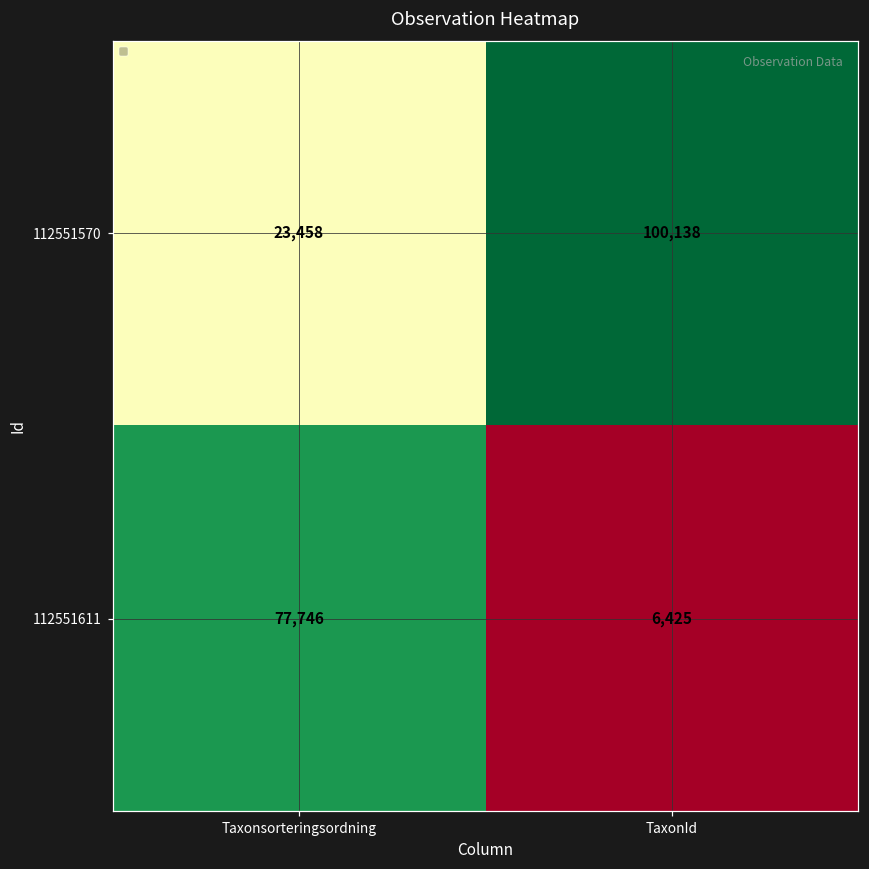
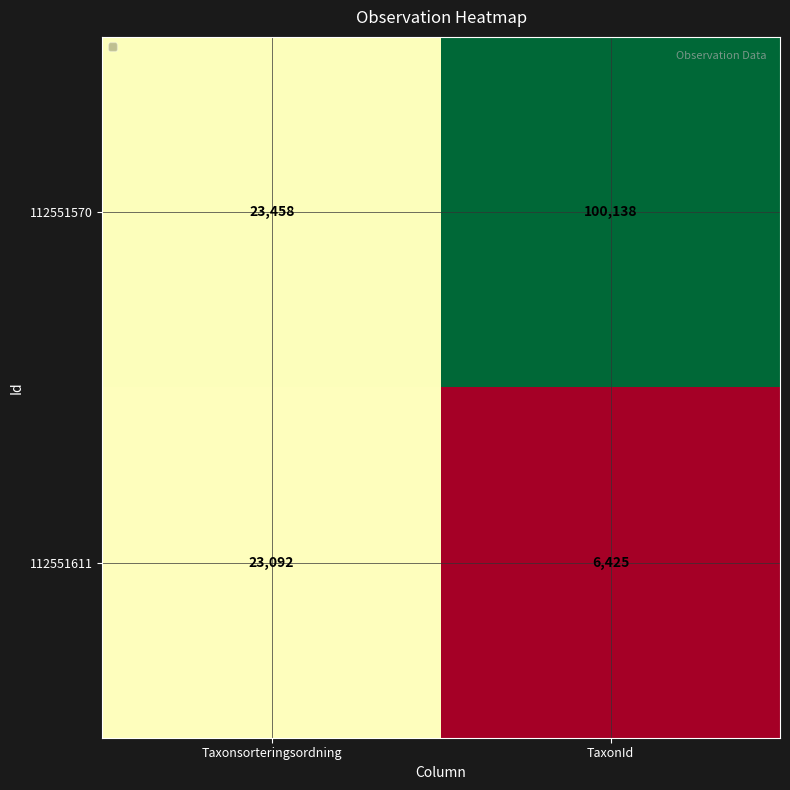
112551611, Taxonsorteringsordning: 77,746 -> 23,092
